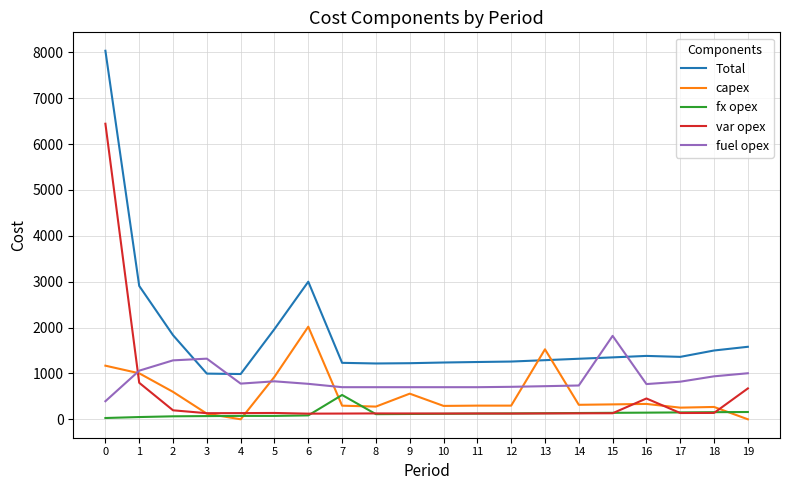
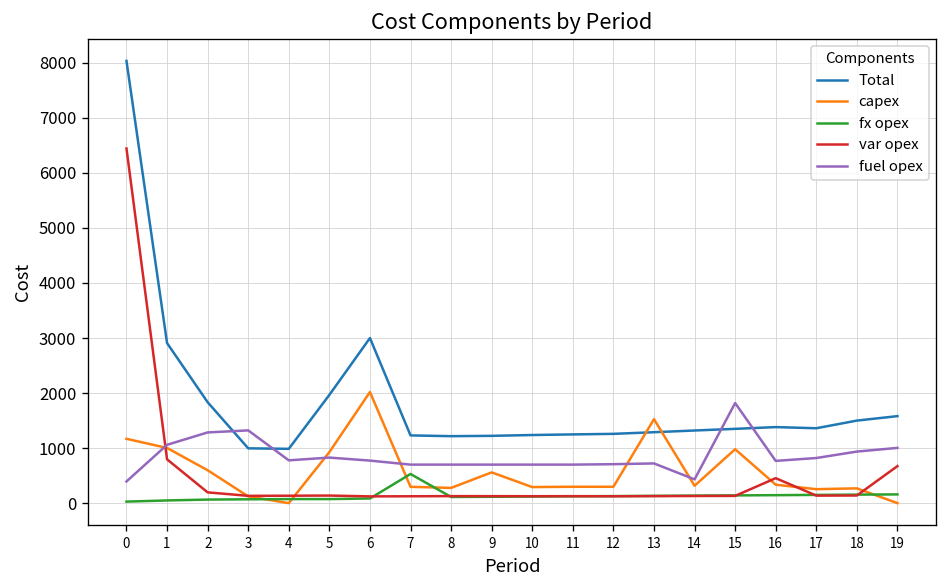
fuel opex, 14: 700 -> 400
capex, 15: 300 -> 1000
